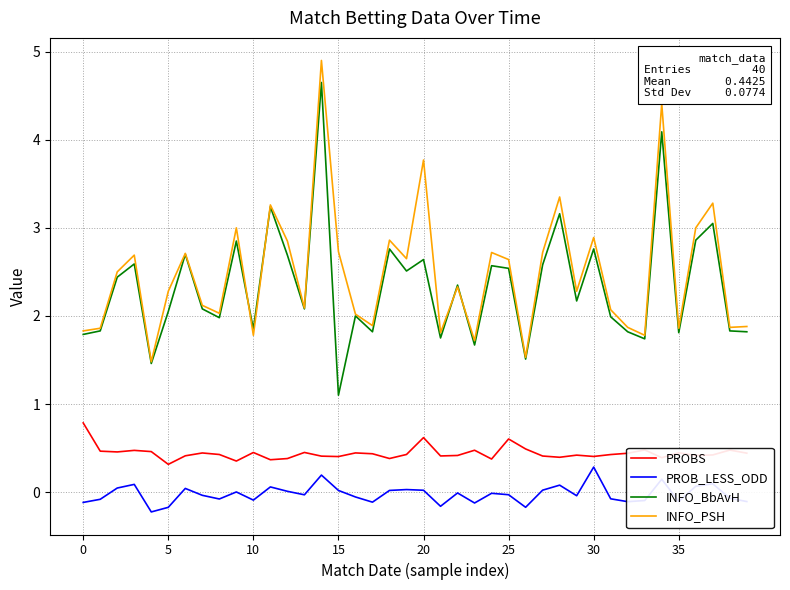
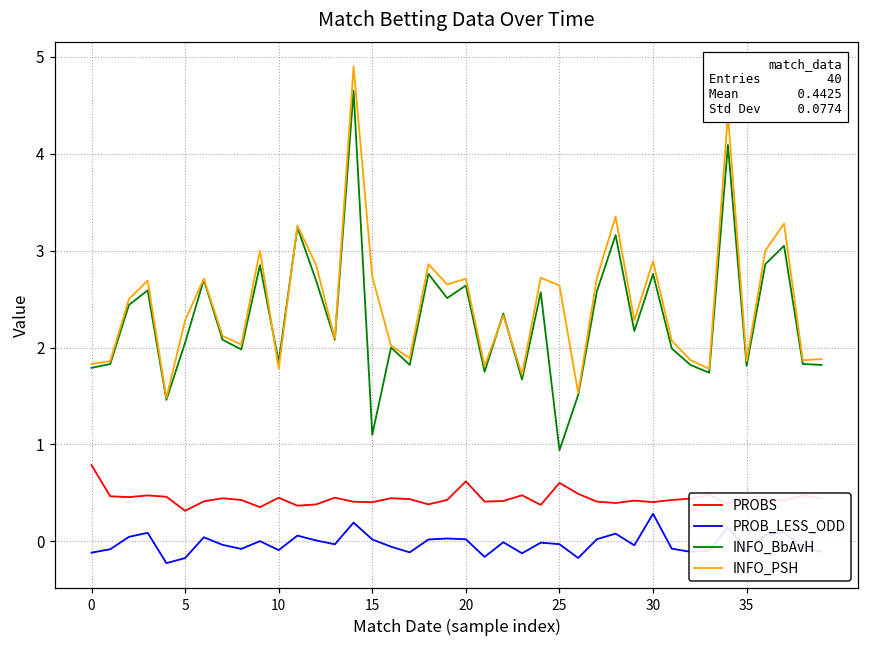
INFO_PSH, 20: 3.8 -> 2.7
INFO_BbAvH, 25: 2.5 -> 0.9
